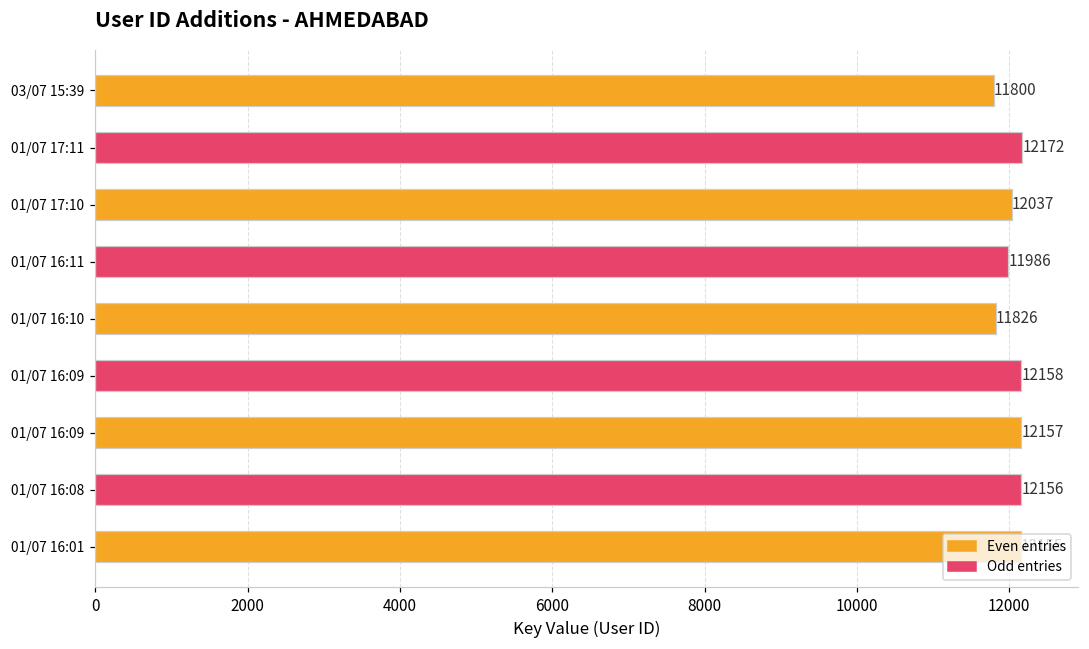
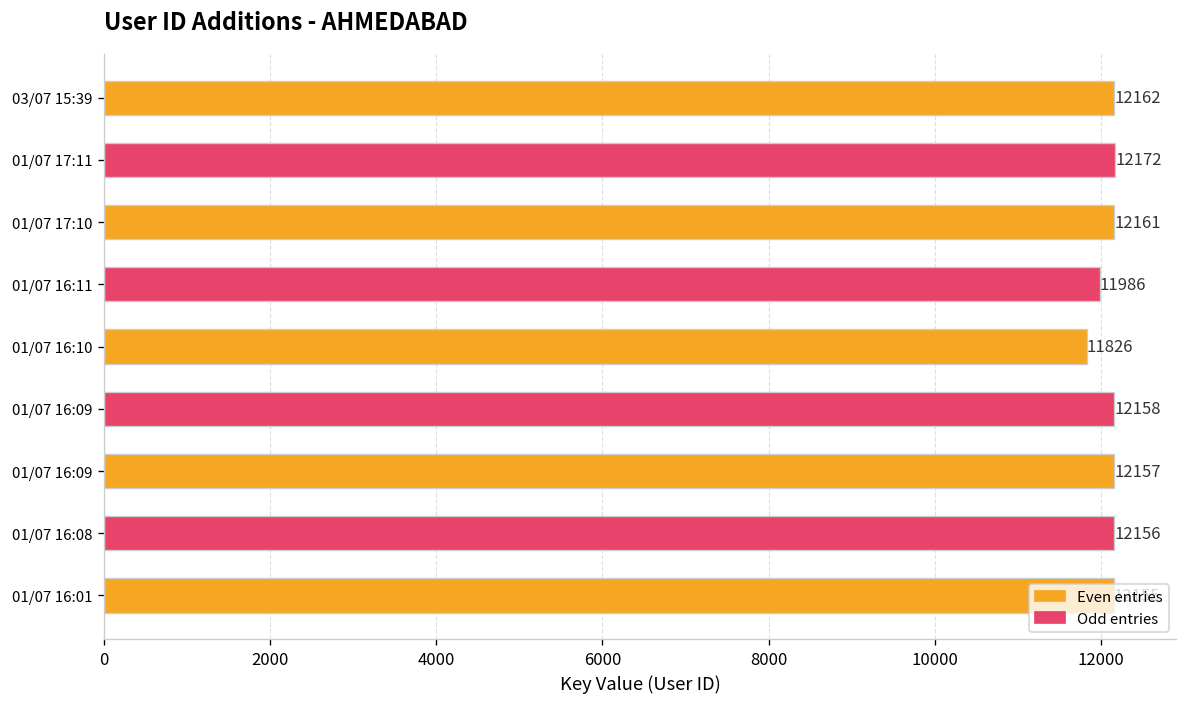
03/07 15:39: 11800 -> 12162
01/07 17:10: 12037 -> 12161
